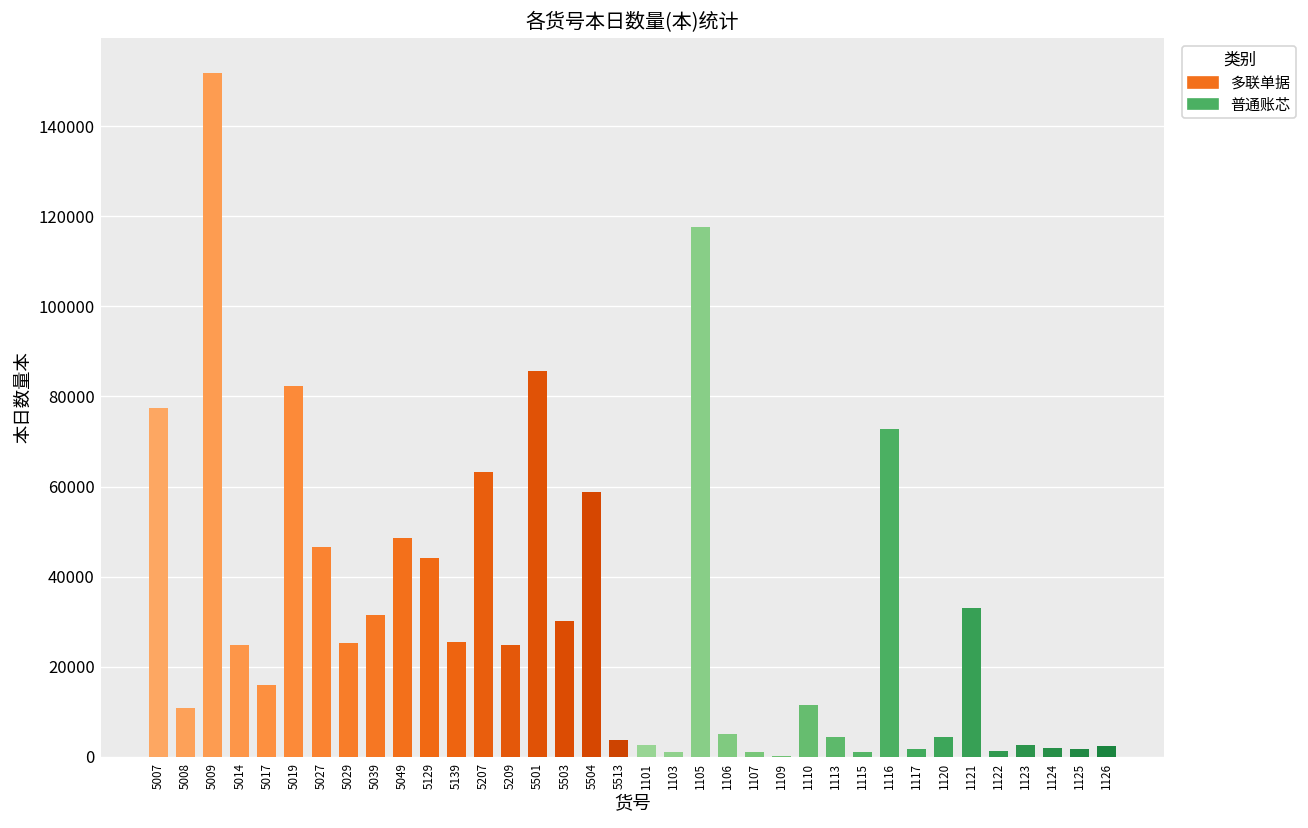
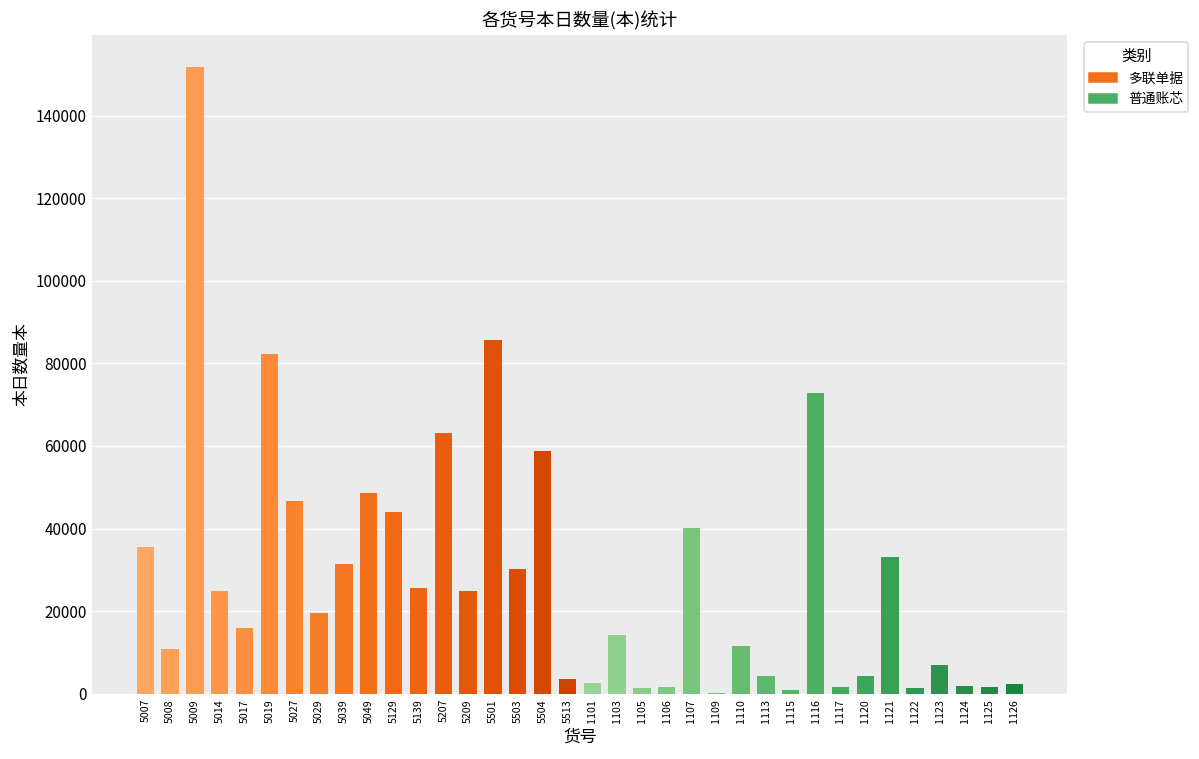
5007: 77000 -> 36000
5029: 25000 -> 20000
1103: 1000 -> 14000
1105: 118000 -> 1000
1106: 5000 -> 2000
1107: 1000 -> 40000
1123: 3000 -> 7000
